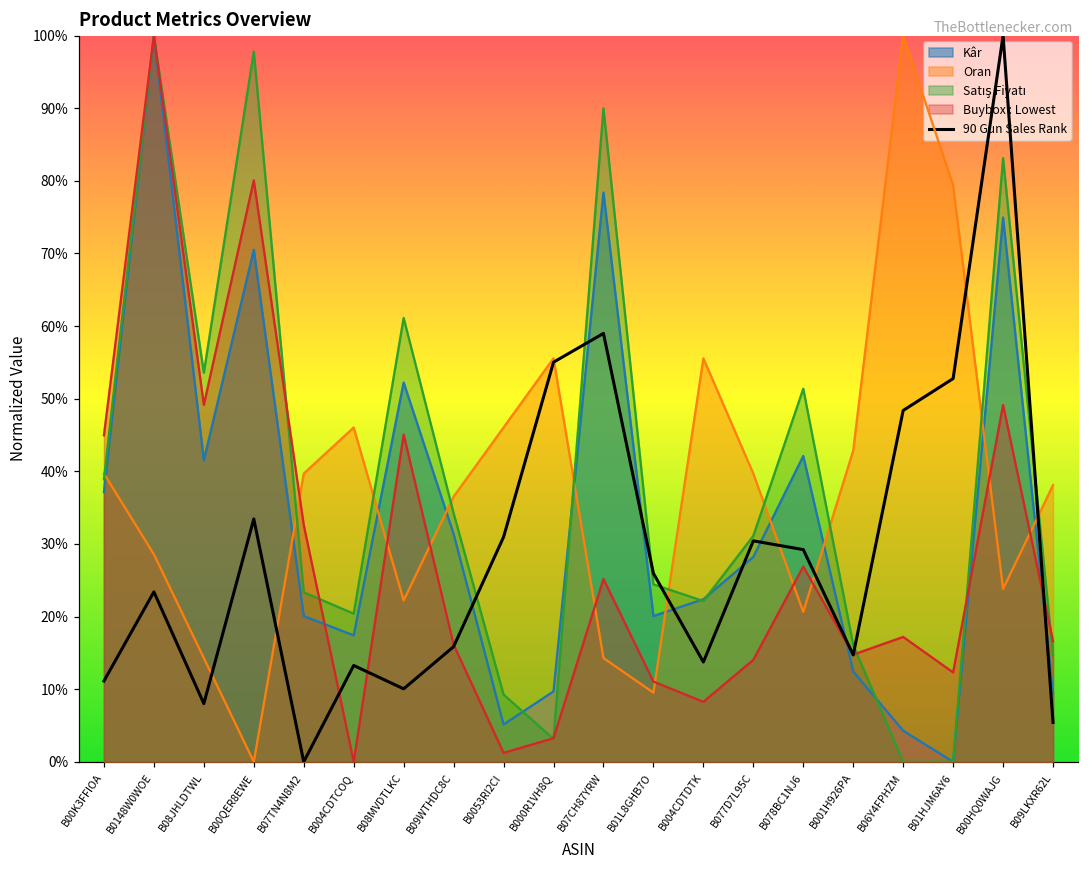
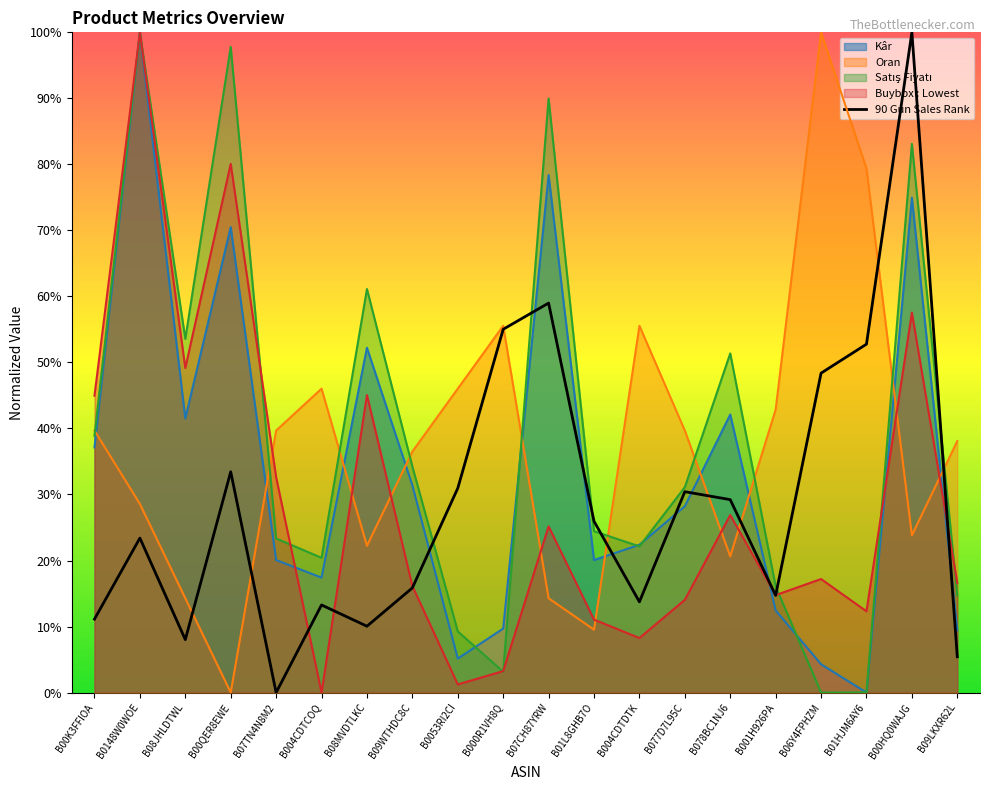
Buybox : Lowest, B00HQ0WAJG: 49% -> 58%
